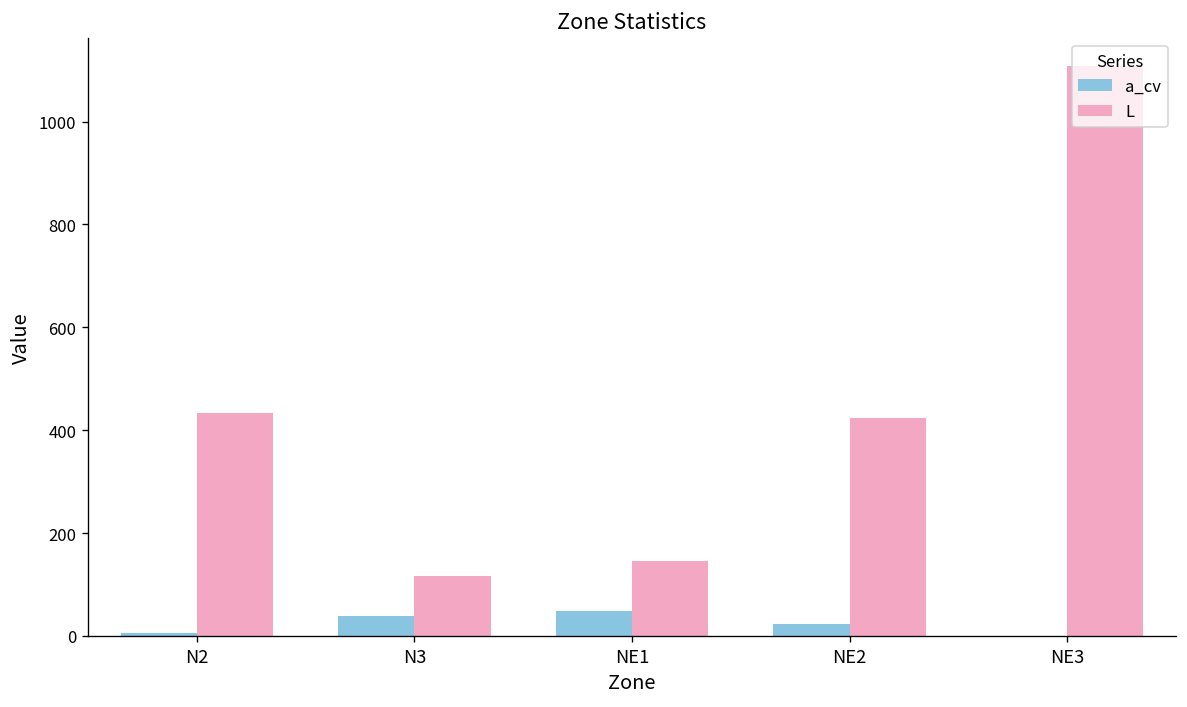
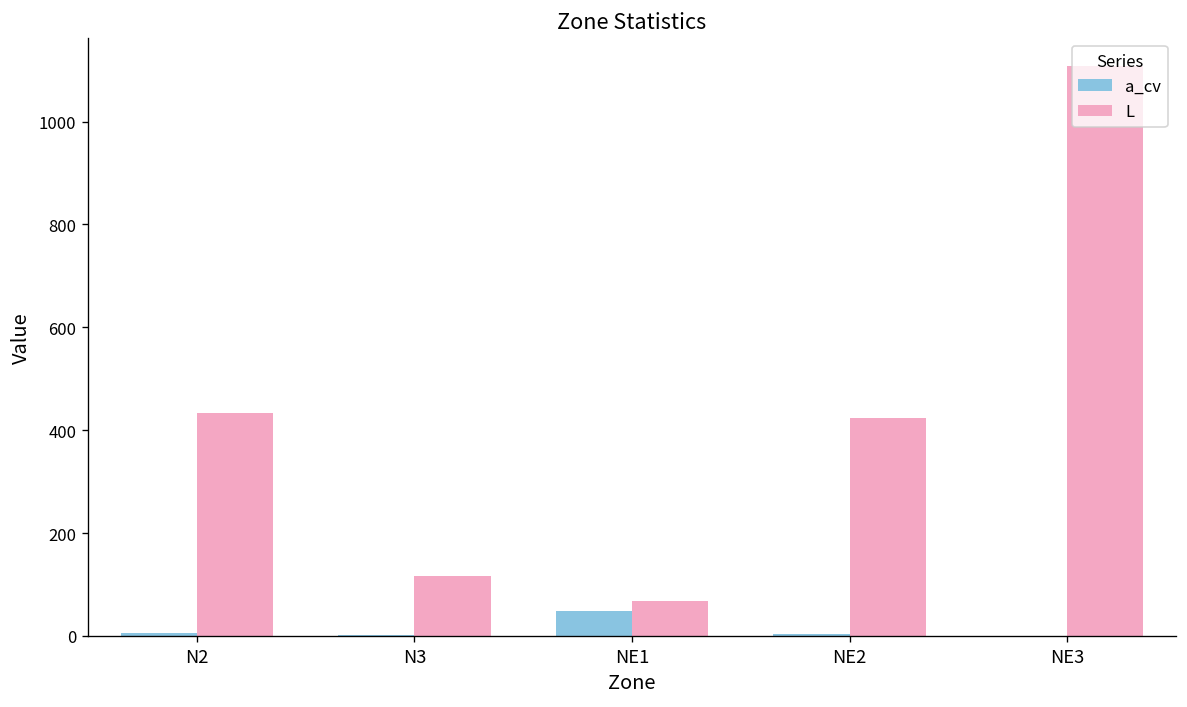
a_cv, N3: 40 -> 0
L, NE1: 150 -> 70
a_cv, NE2: 20 -> 0
